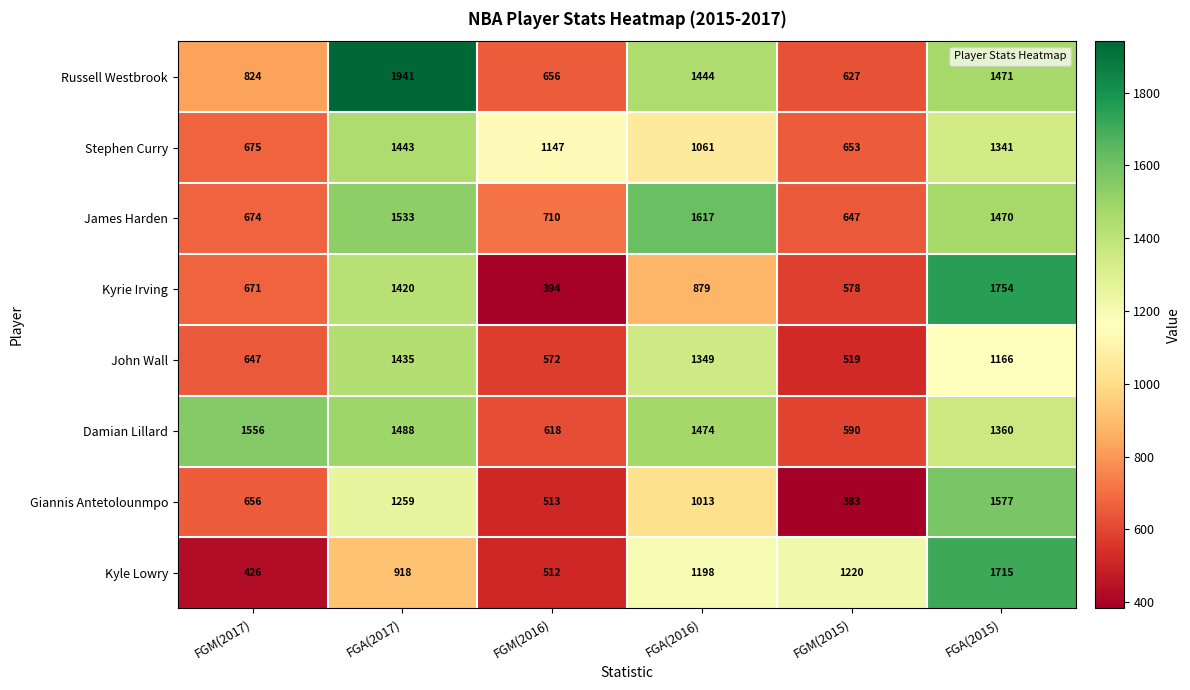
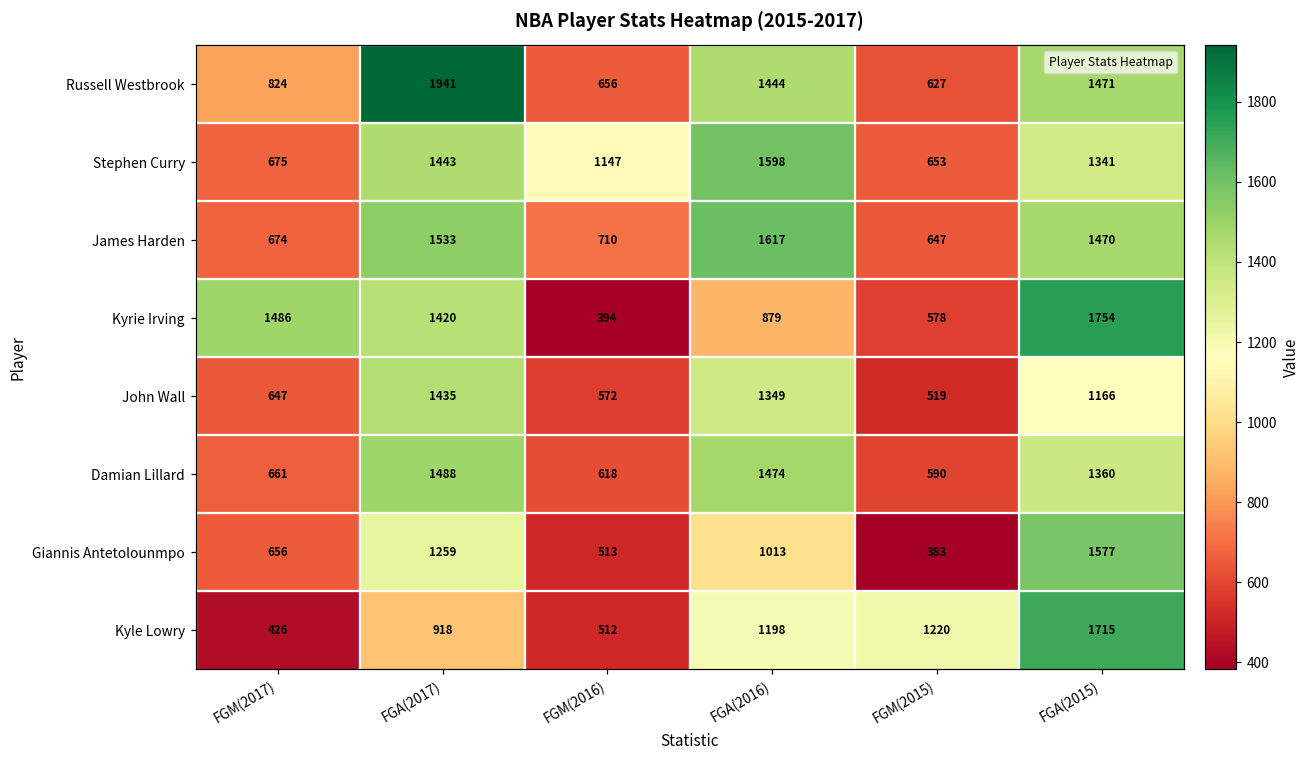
Stephen Curry, FGA(2016): 1061 -> 1598
Kyrie Irving, FGM(2017): 671 -> 1486
Damian Lillard, FGM(2017): 1556 -> 661
